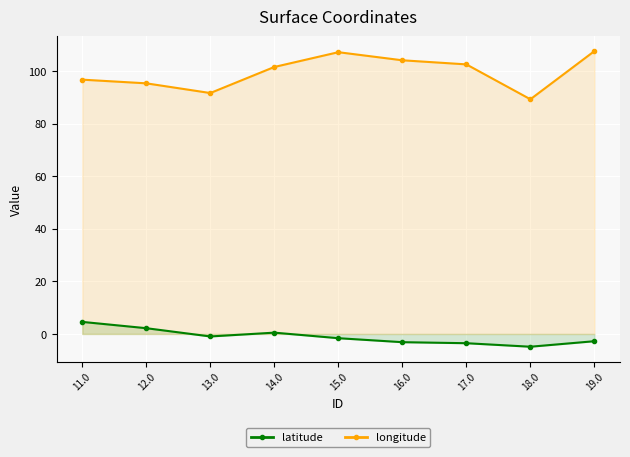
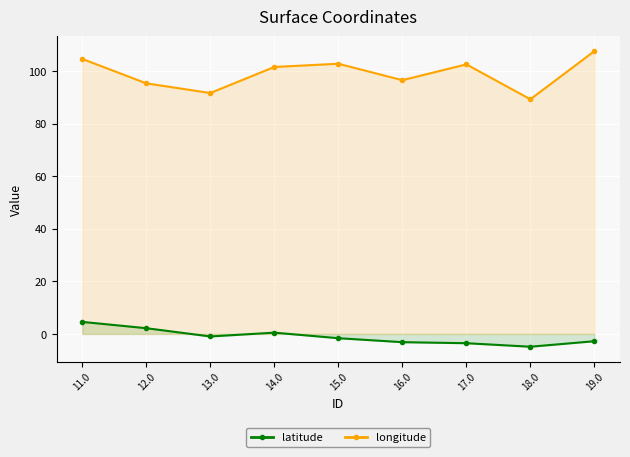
longitude, 11.0: 97 -> 105
longitude, 15.0: 107 -> 103
longitude, 16.0: 104 -> 97
